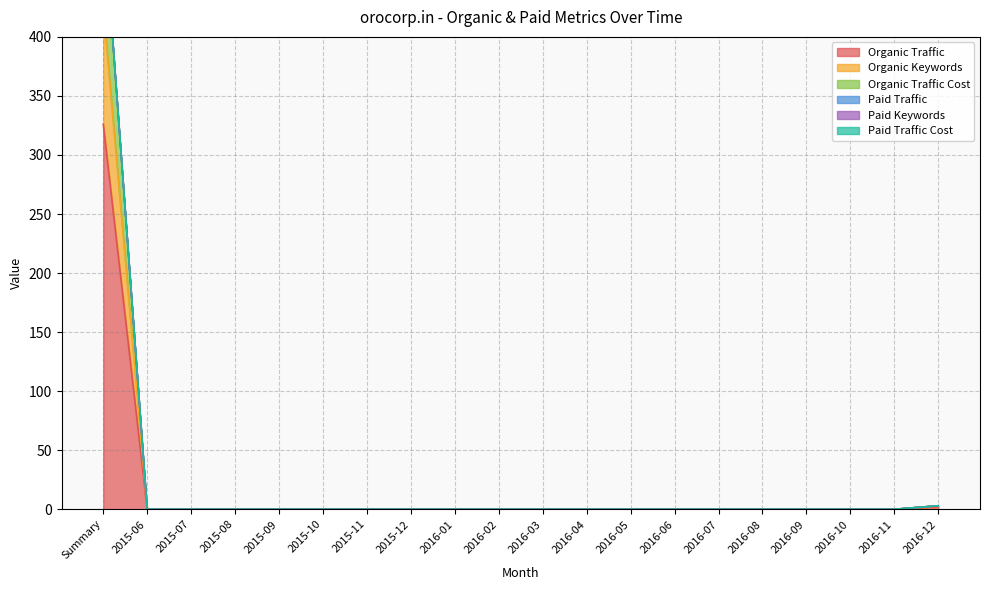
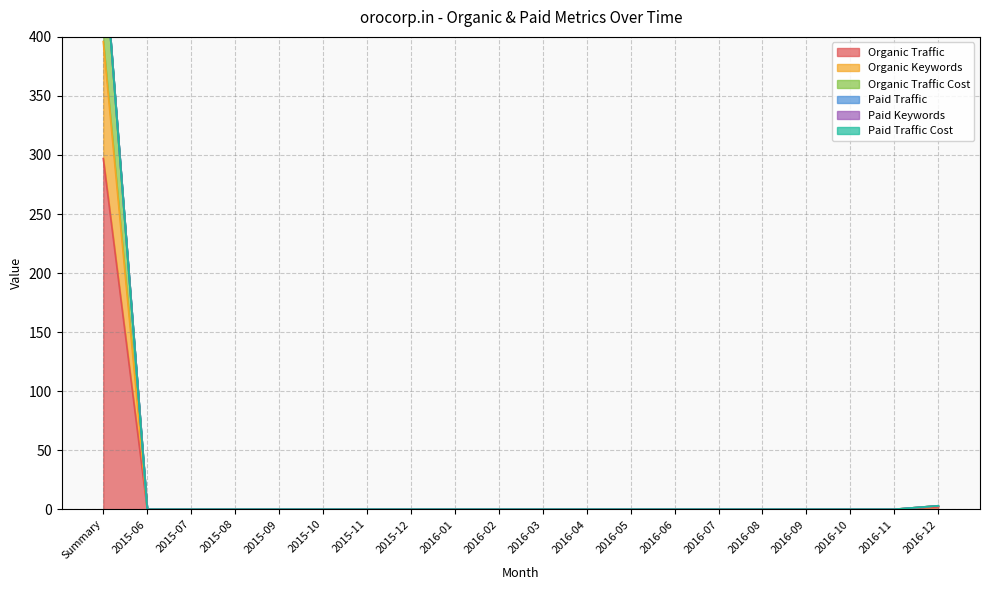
Organic Traffic, Summary: 326 -> 297
